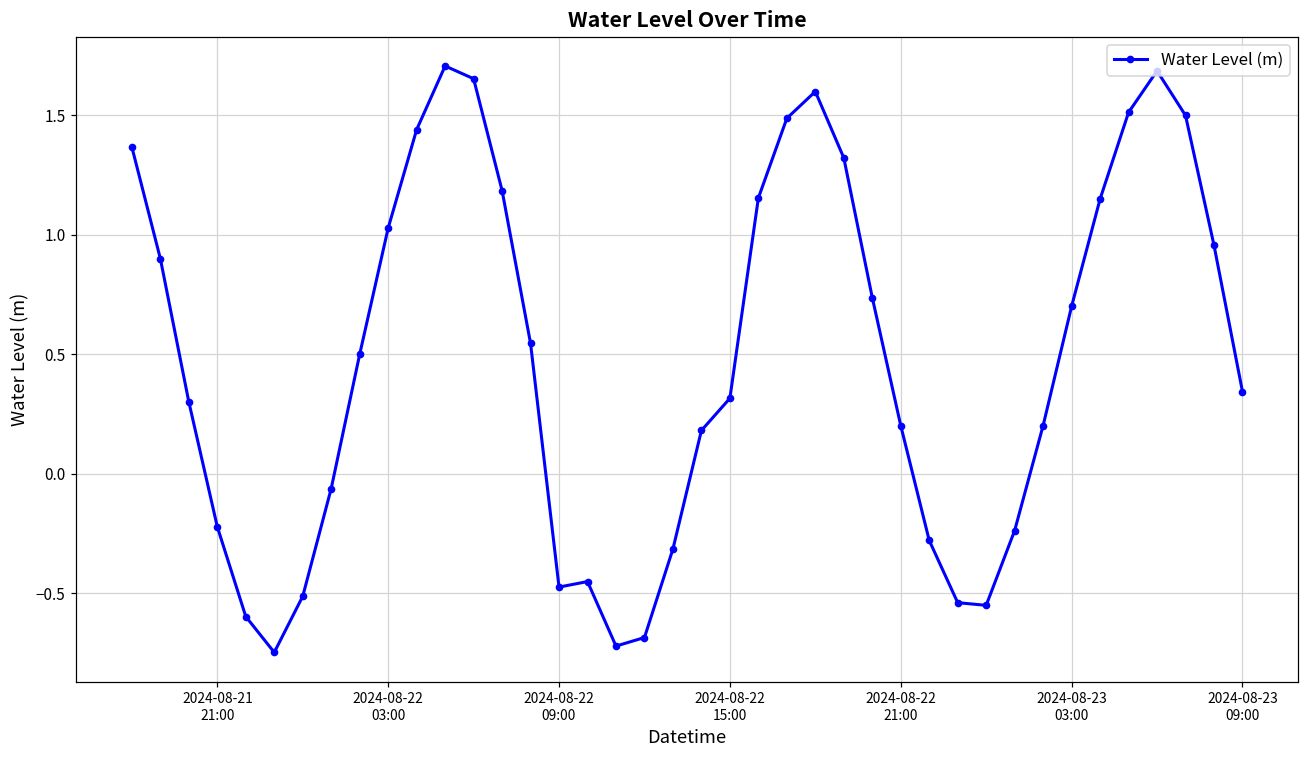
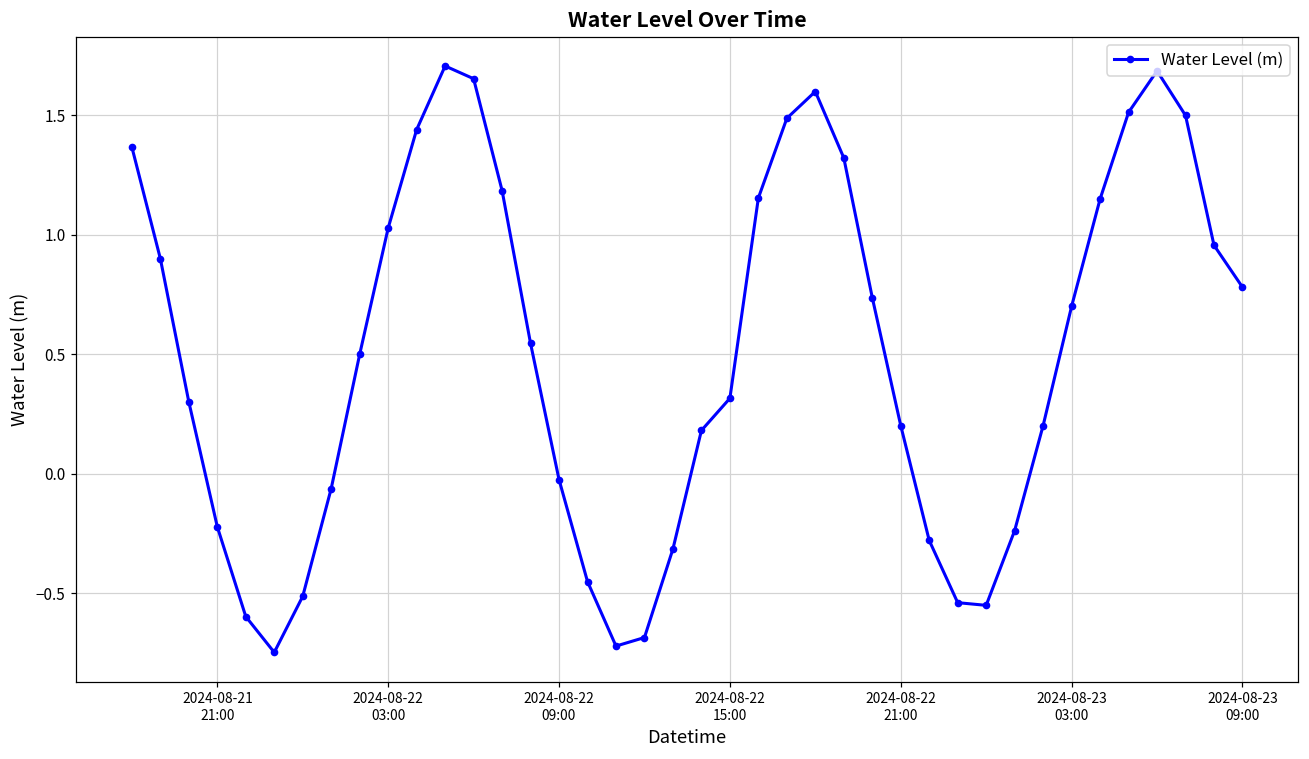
2024-08-22 09:00: -0.47 -> -0.02
2024-08-23 09:00: 0.34 -> 0.78
